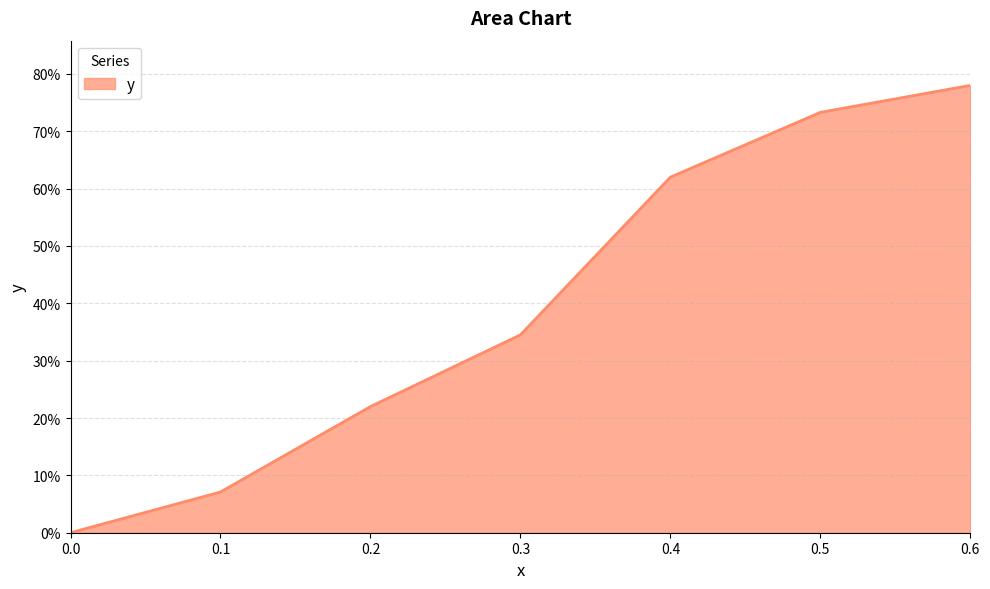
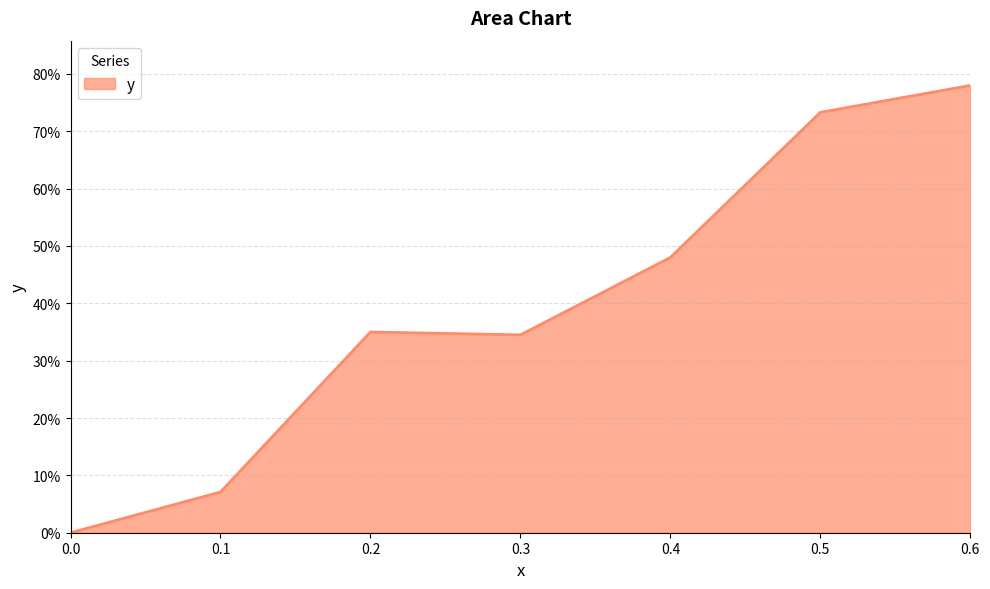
0.2: 22% -> 35%
0.4: 62% -> 48%
